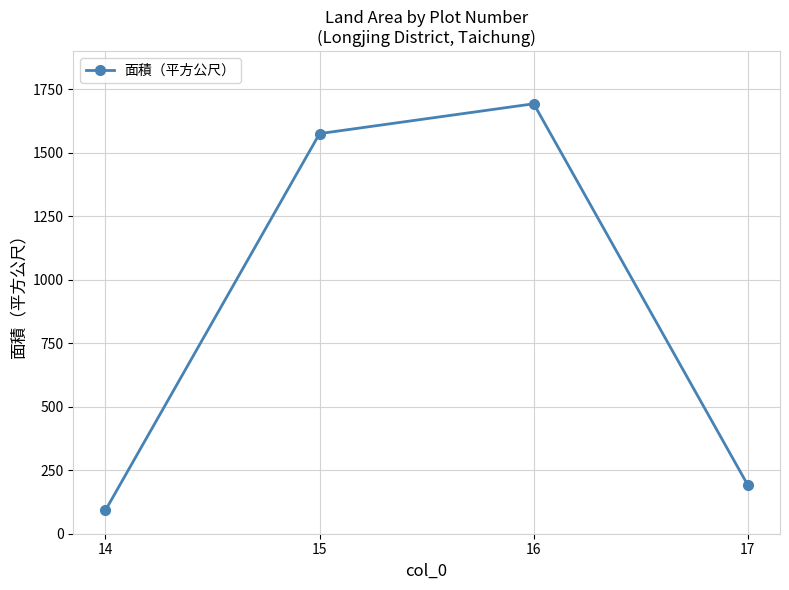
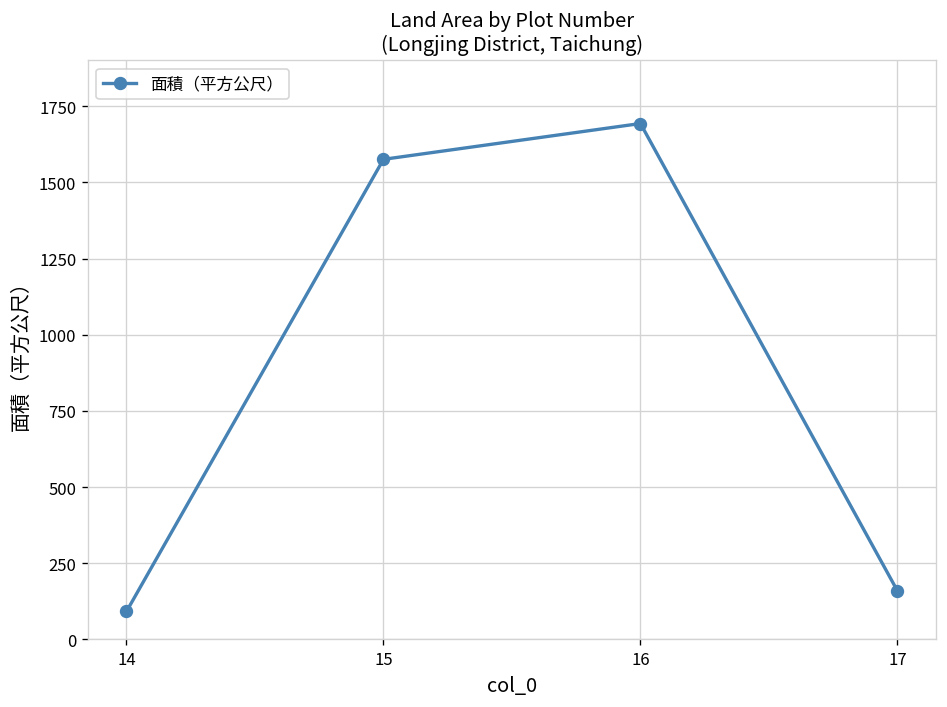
17: 190 -> 160
